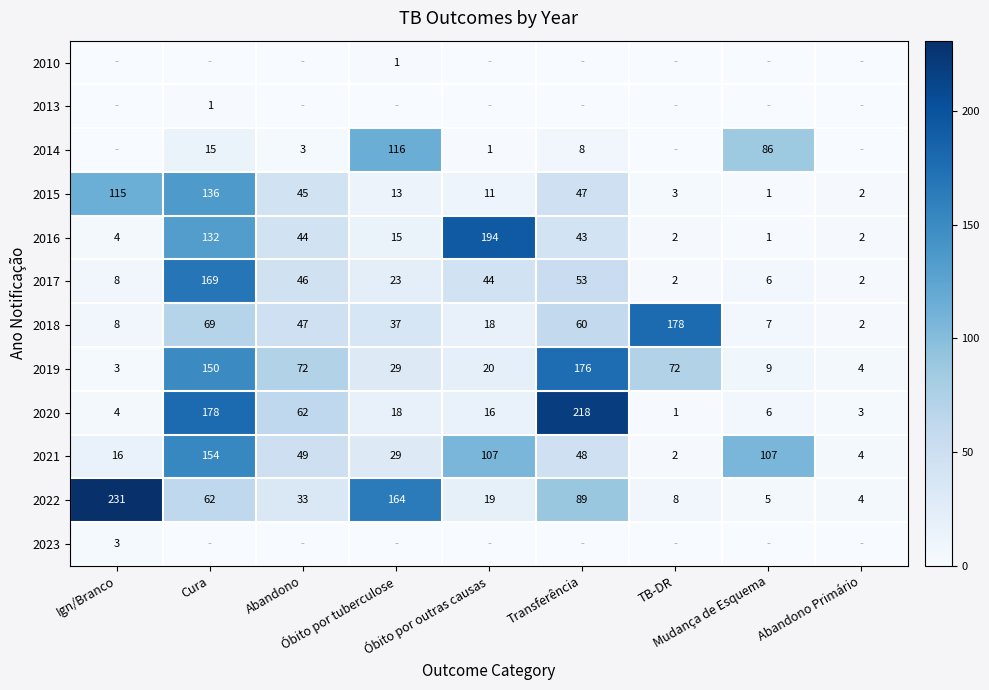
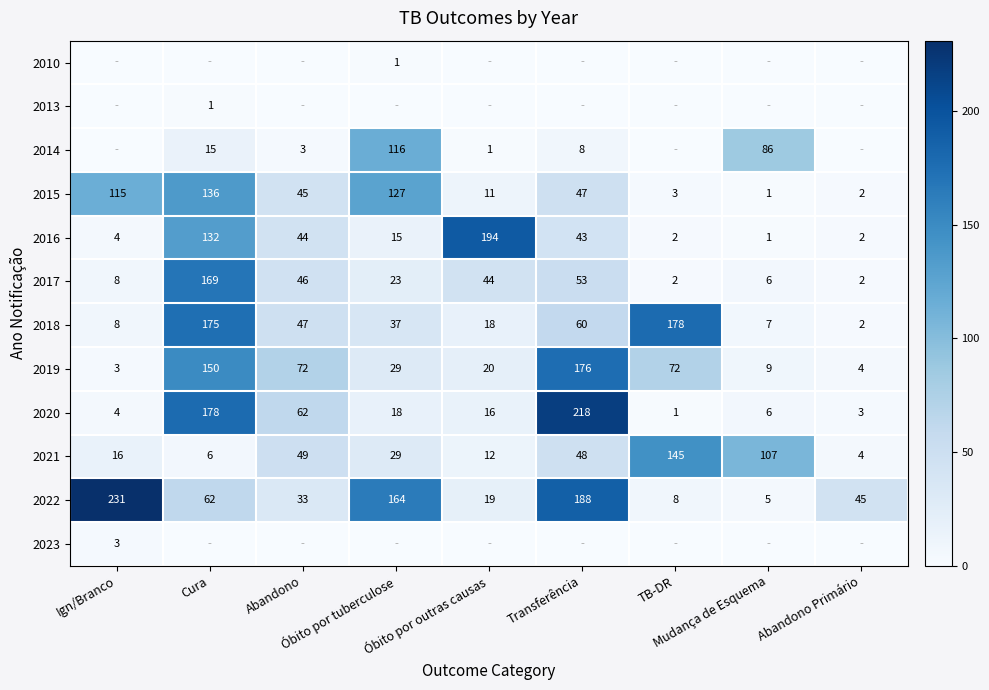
2015, Óbito por tuberculose: 13 -> 127
2018, Cura: 69 -> 175
2021, Cura: 154 -> 6
2021, Óbito por outras causas: 107 -> 12
2021, TB-DR: 2 -> 145
2022, Transferência: 89 -> 188
2022, Abandono Primário: 4 -> 45
